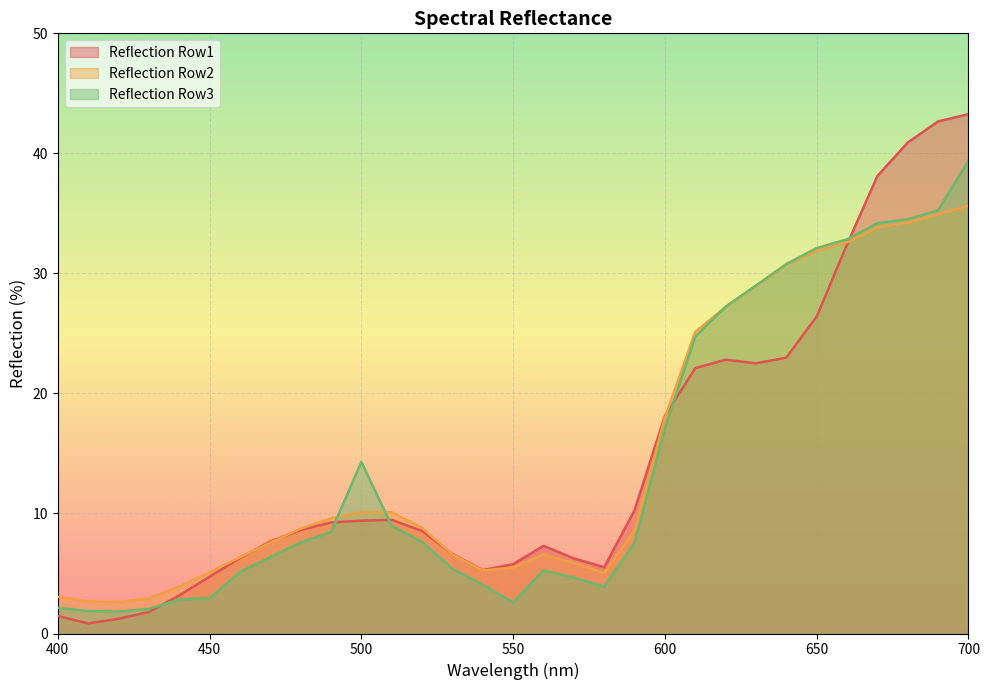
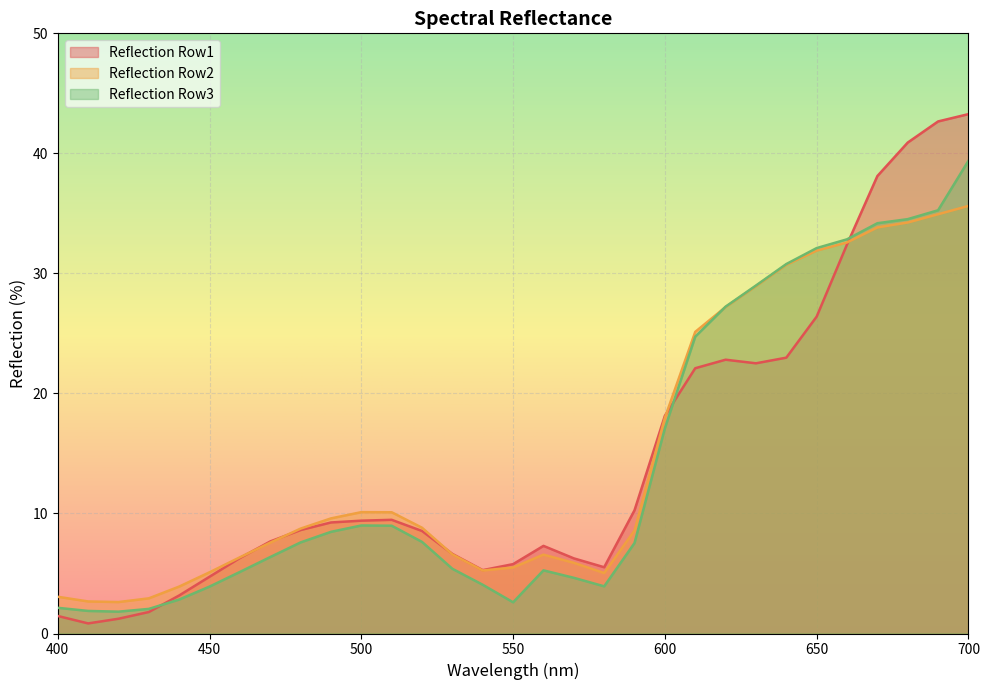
Reflection Row3, 450: 2.9 -> 3.9
Reflection Row3, 500: 14.3 -> 9.0
